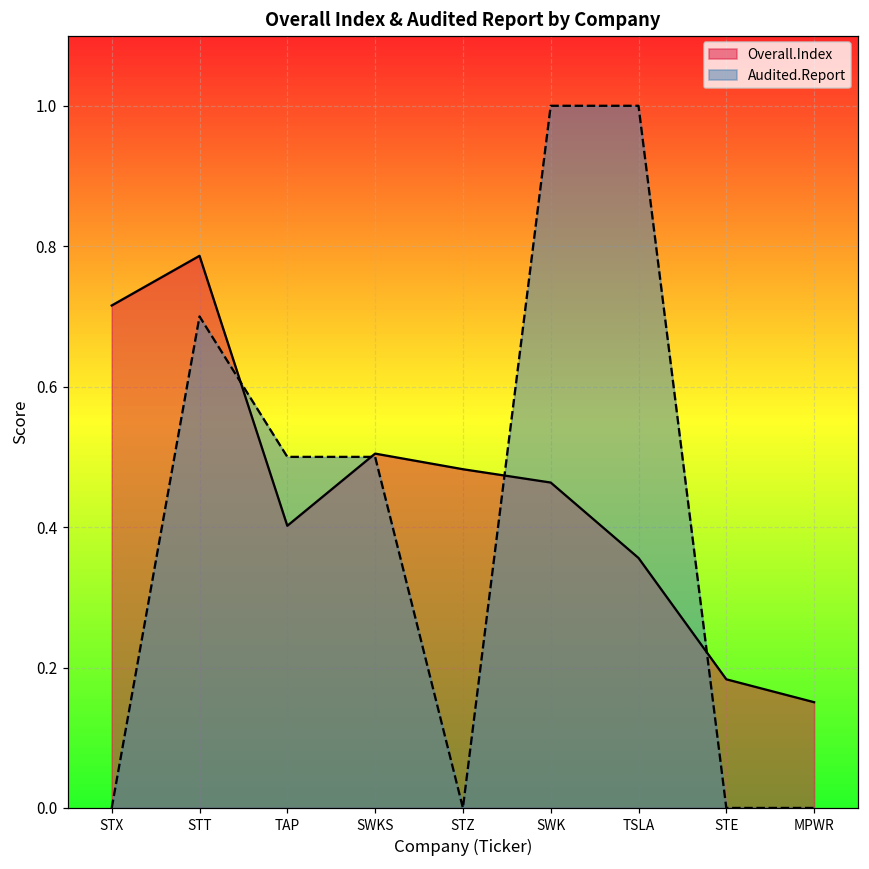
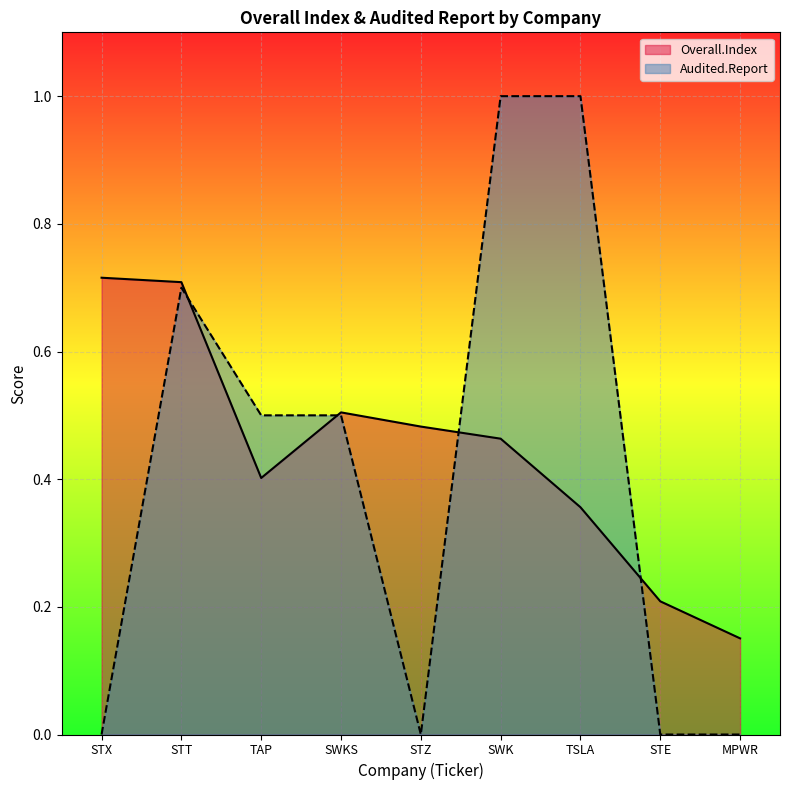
Overall.Index, STT: 0.79 -> 0.71
Overall.Index, STE: 0.18 -> 0.21
